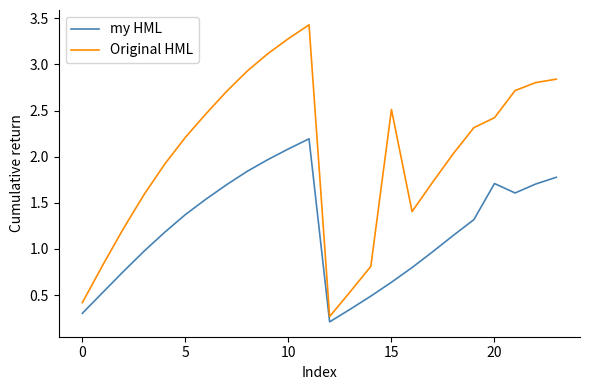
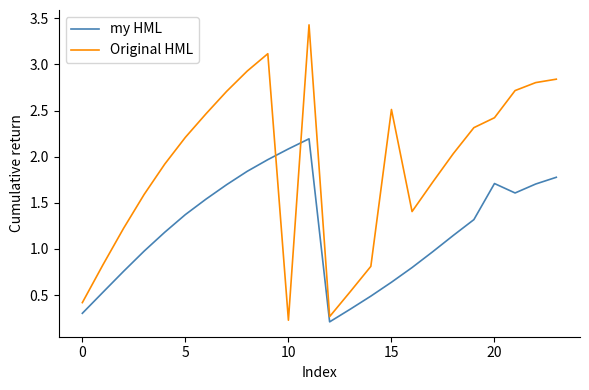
Original HML, 10: 3.3 -> 0.2
